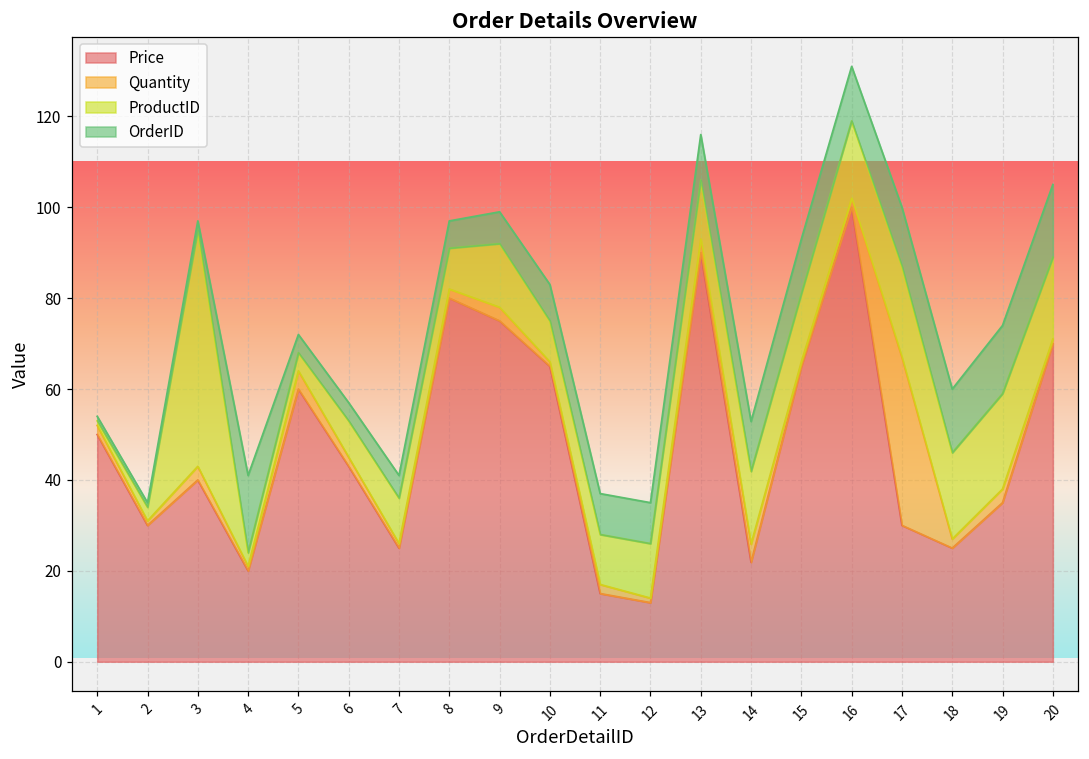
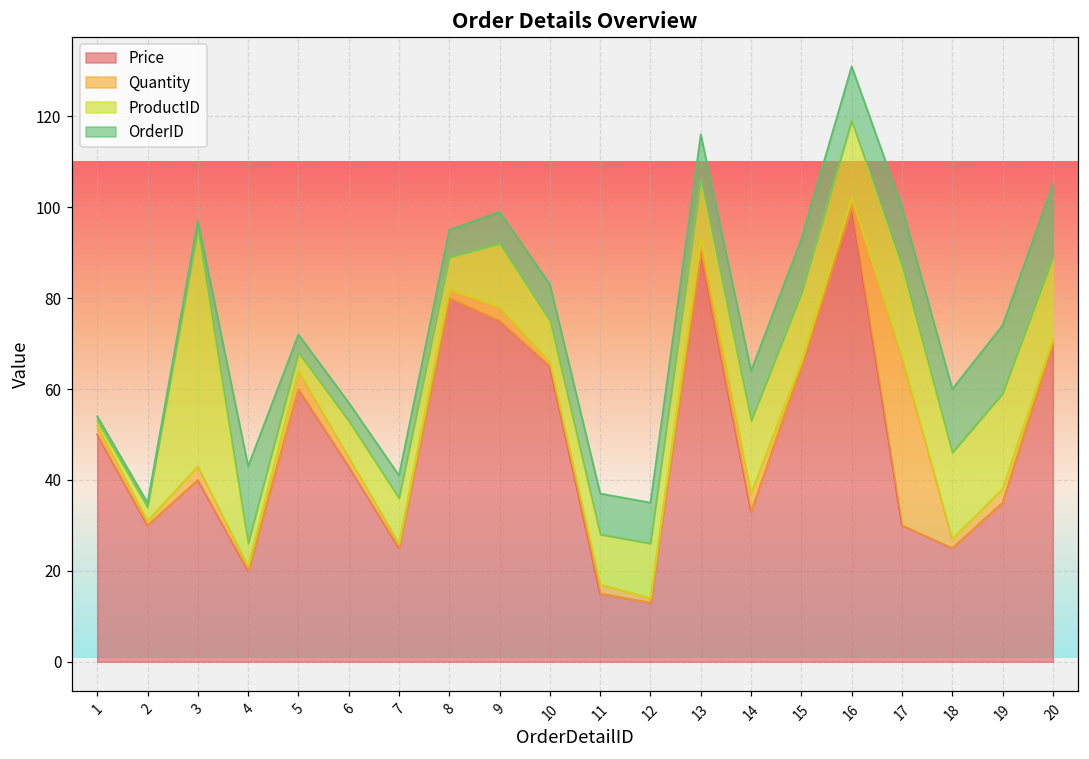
ProductID, 4: 3 -> 5
ProductID, 8: 9 -> 7
Price, 14: 22 -> 33
